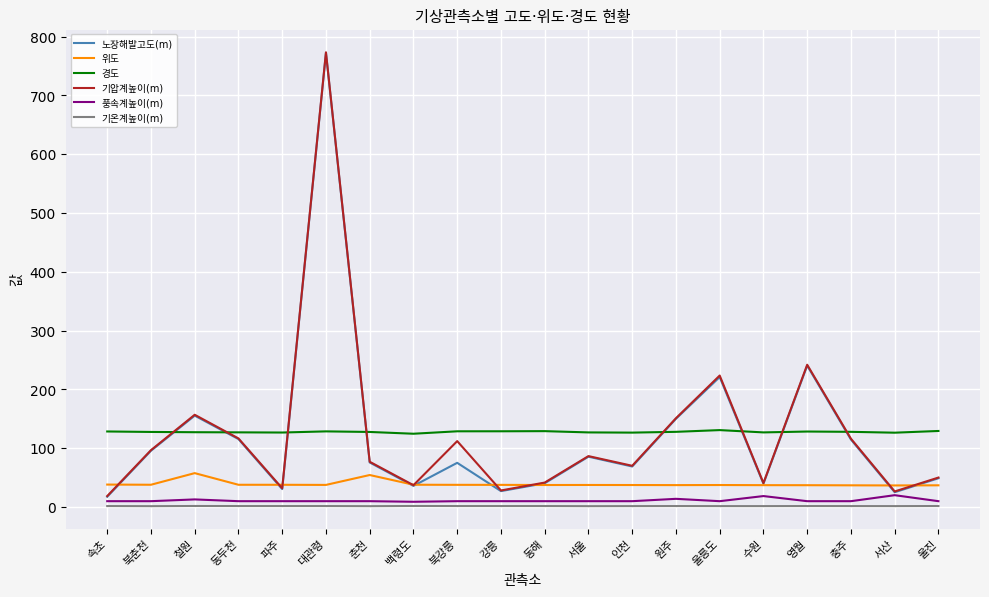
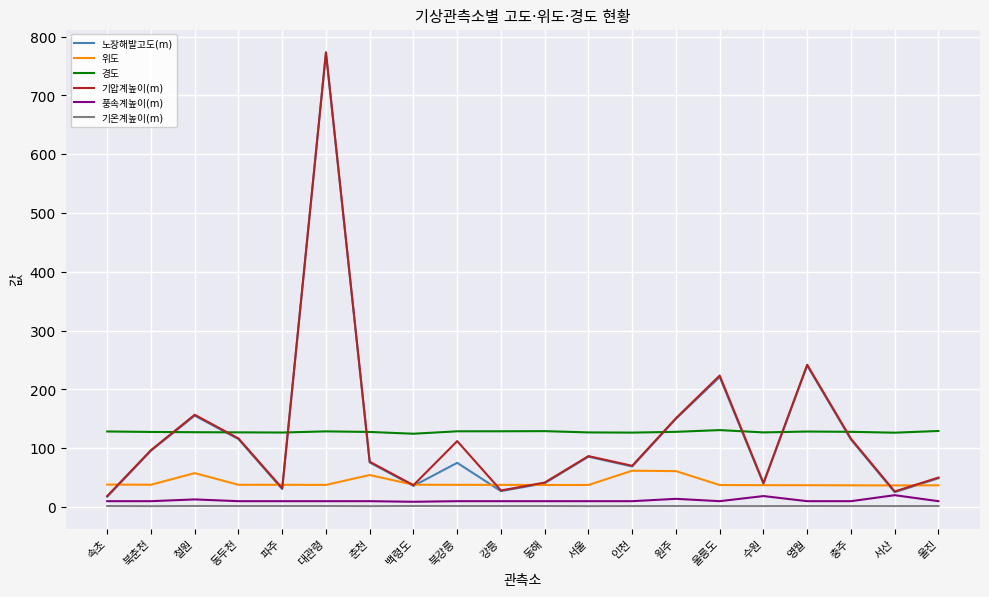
위도, 인천: 40 -> 60
위도, 원주: 40 -> 60
